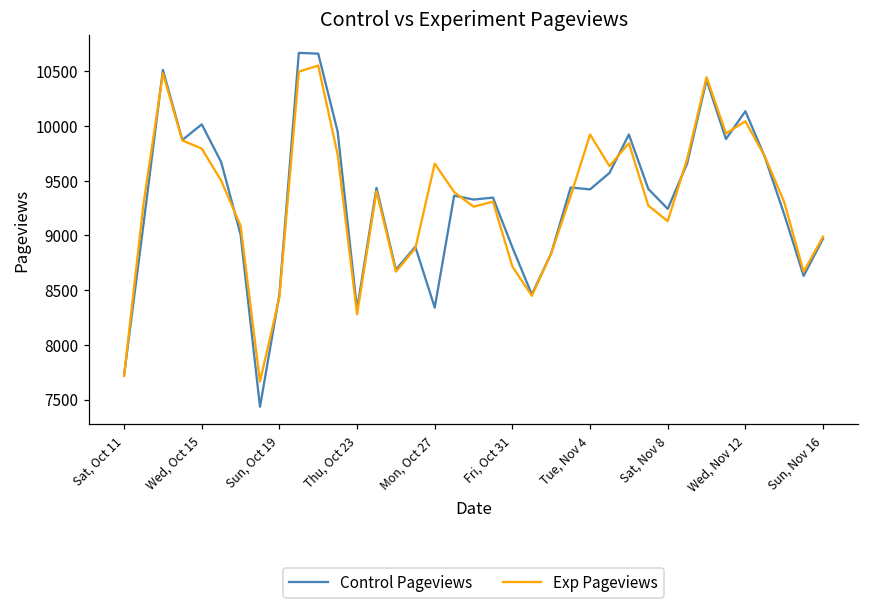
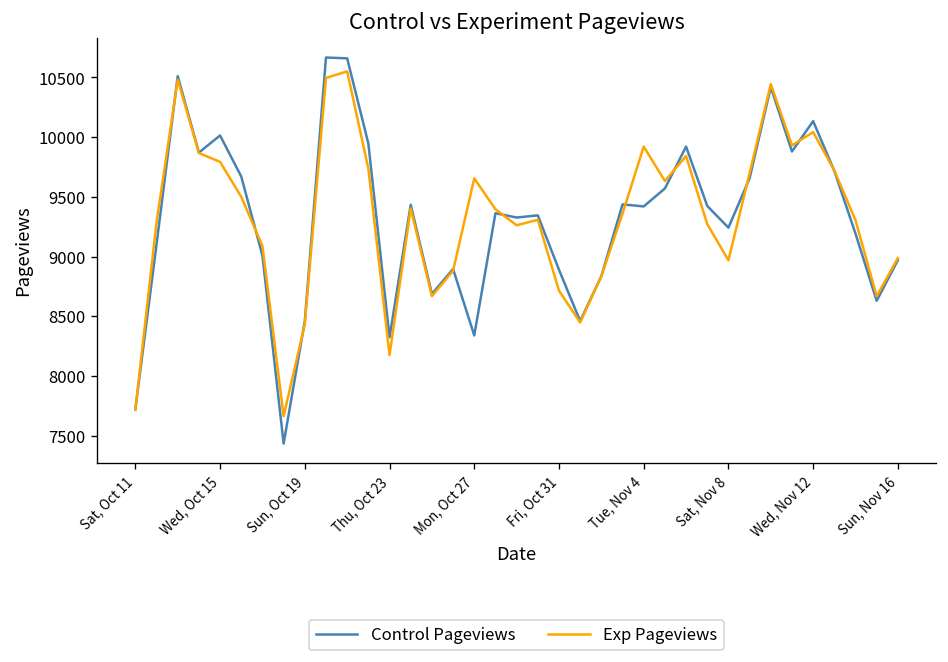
Exp Pageviews, Thu, Oct 23: 8300 -> 8200
Exp Pageviews, Sat, Nov 8: 9100 -> 9000
